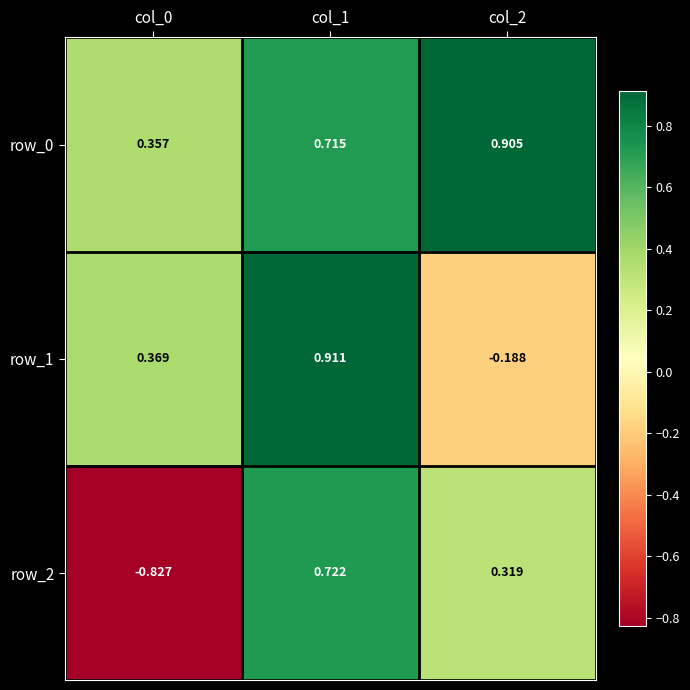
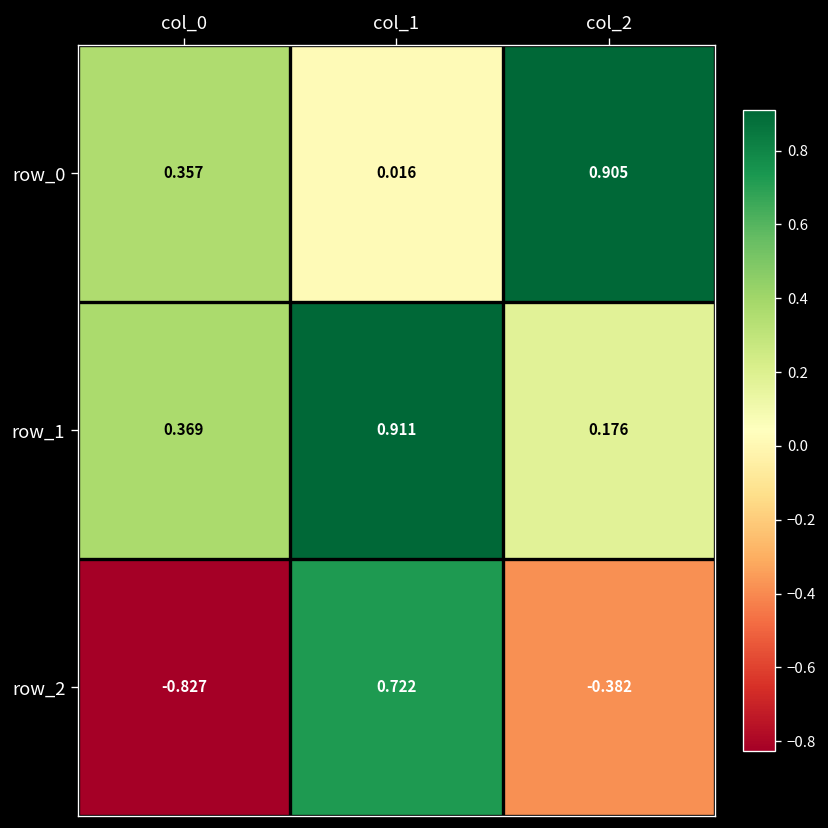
row_0, col_1: 0.715 -> 0.016
row_1, col_2: -0.188 -> 0.176
row_2, col_2: 0.319 -> -0.382
